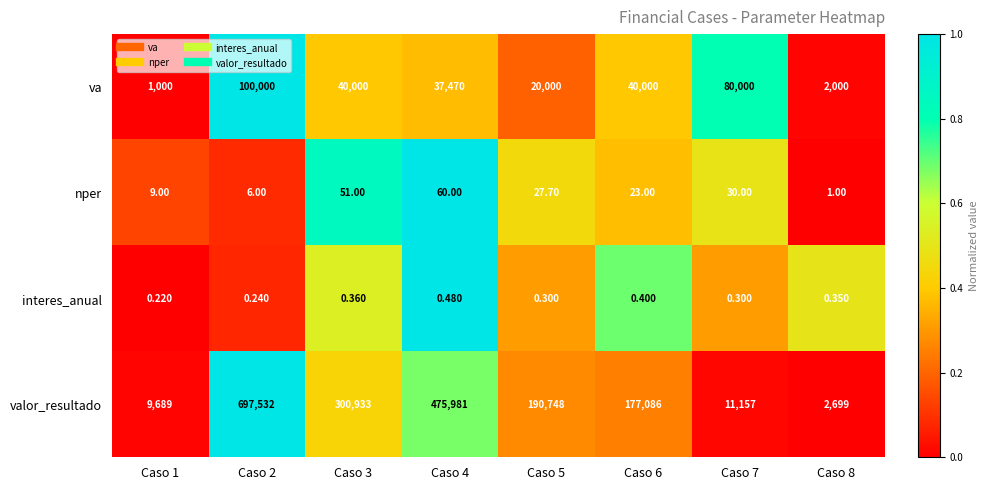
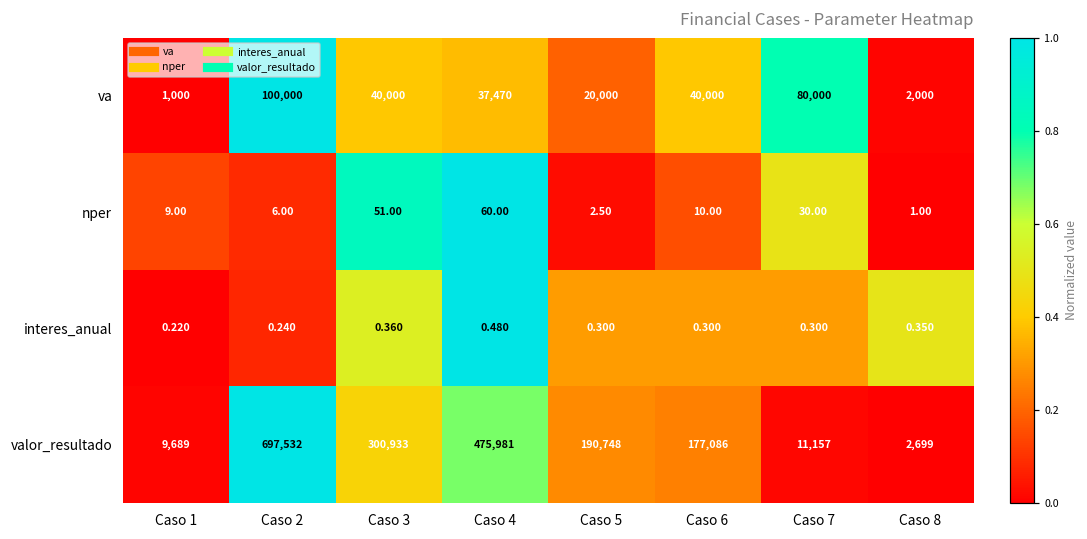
nper, Caso 5: 27.70 -> 2.50
nper, Caso 6: 23.00 -> 10.00
interes_anual, Caso 6: 0.400 -> 0.300
